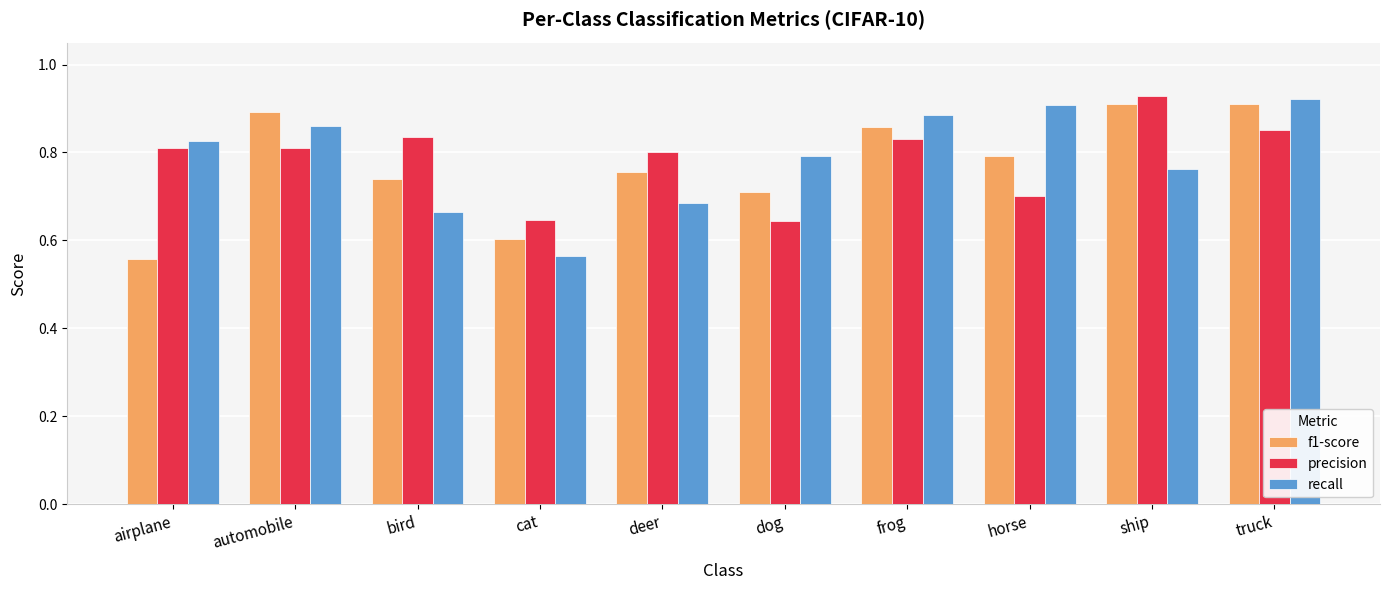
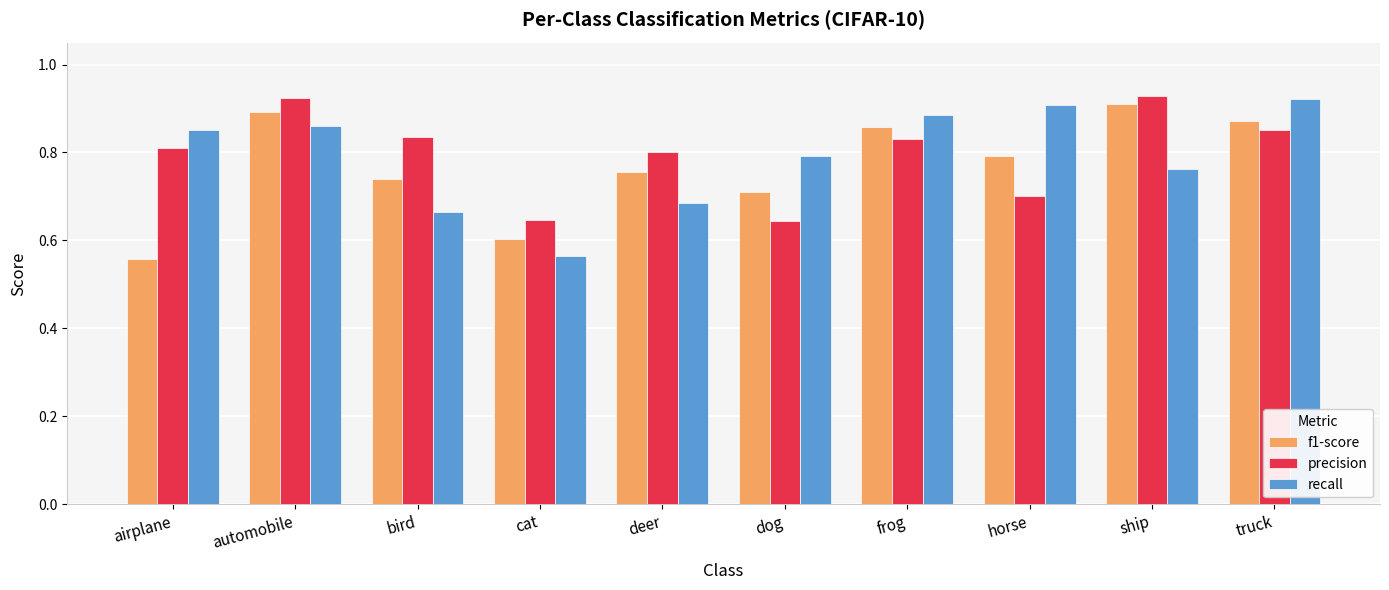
recall, airplane: 0.83 -> 0.85
precision, automobile: 0.81 -> 0.92
f1-score, truck: 0.91 -> 0.87
